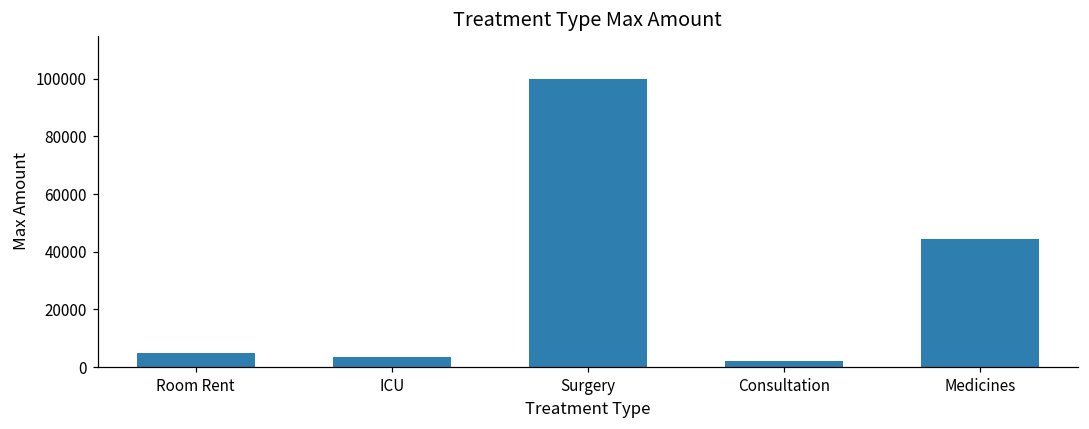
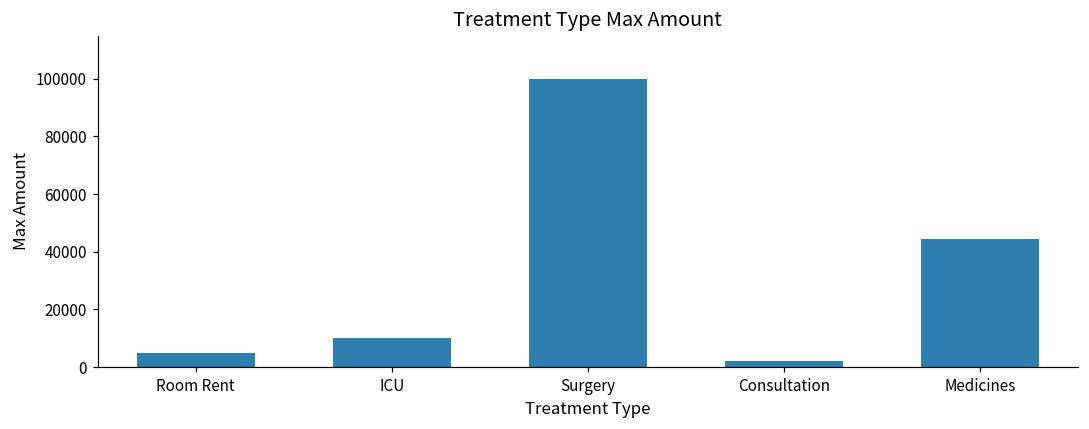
ICU: 4000 -> 10000
